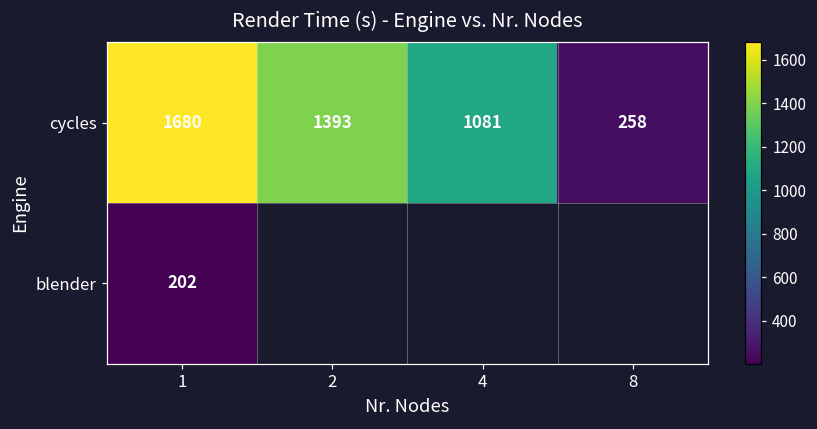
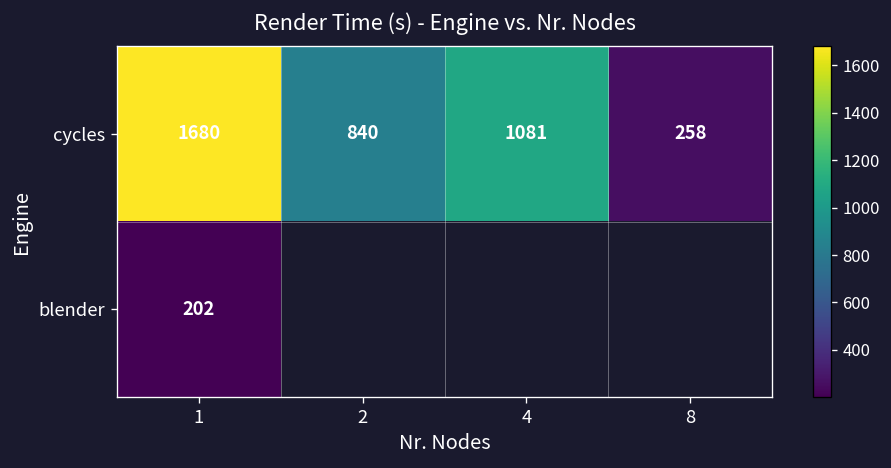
cycles, 2: 1393 -> 840
